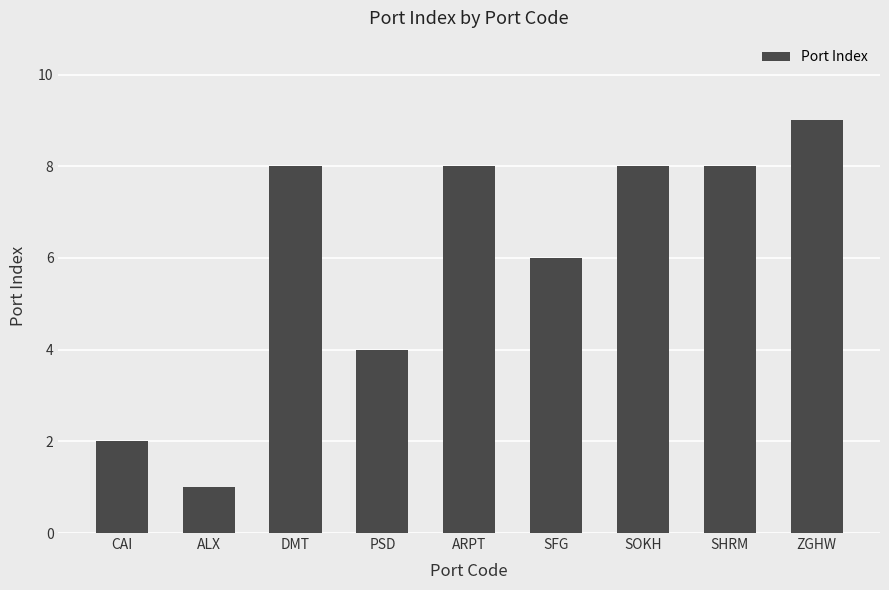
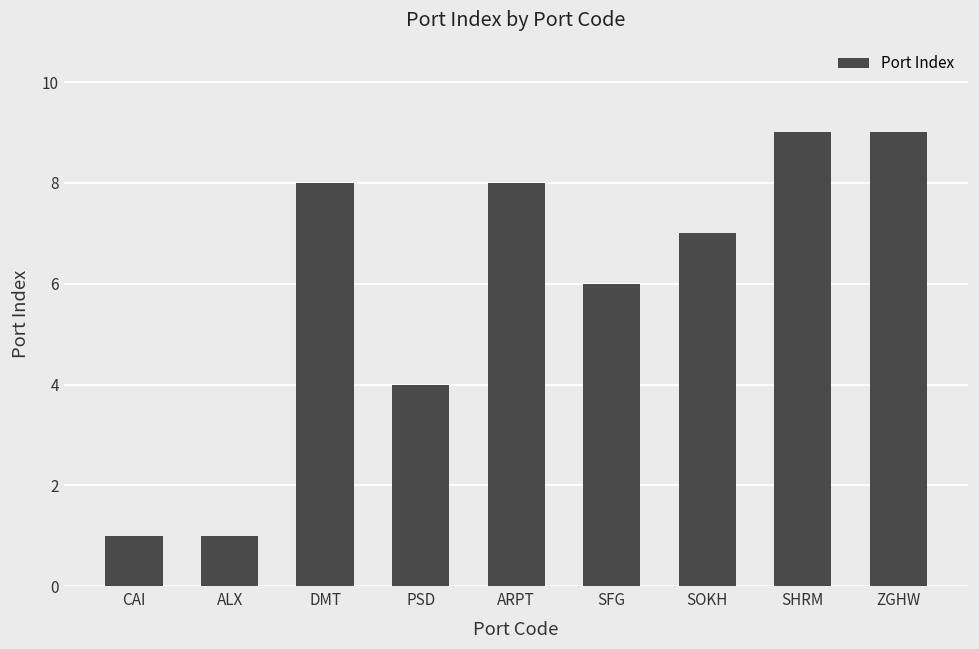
CAI: 2 -> 1
SOKH: 8 -> 7
SHRM: 8 -> 9
